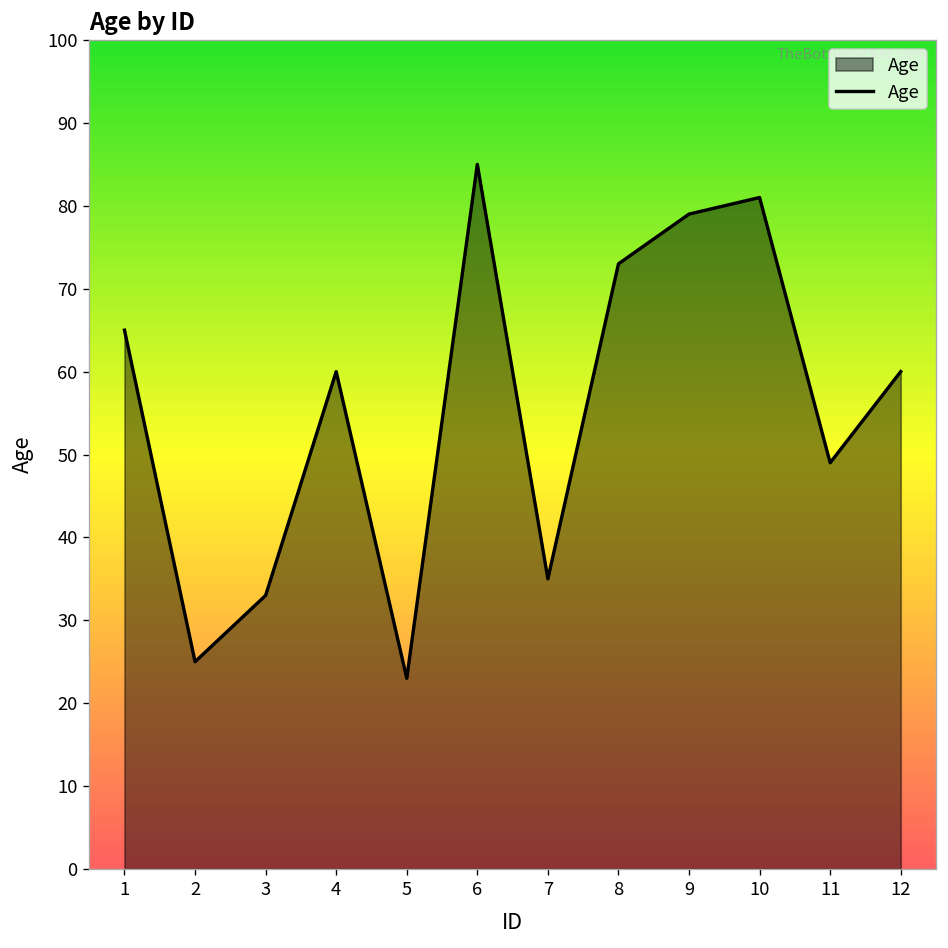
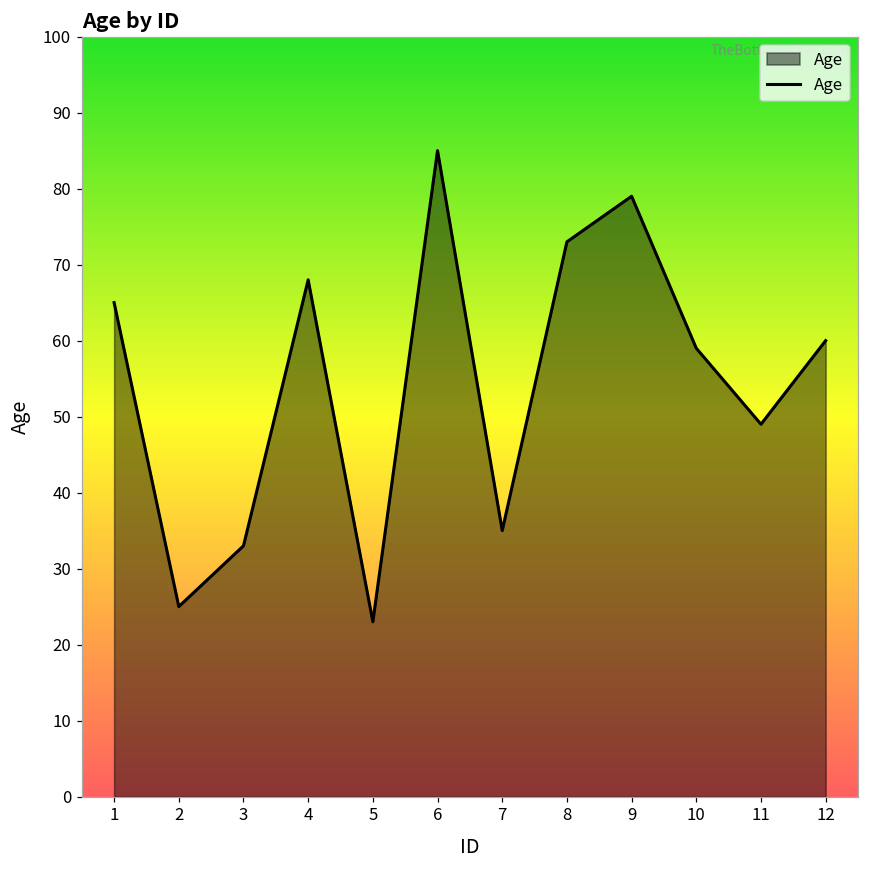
4: 60 -> 68
10: 81 -> 59
